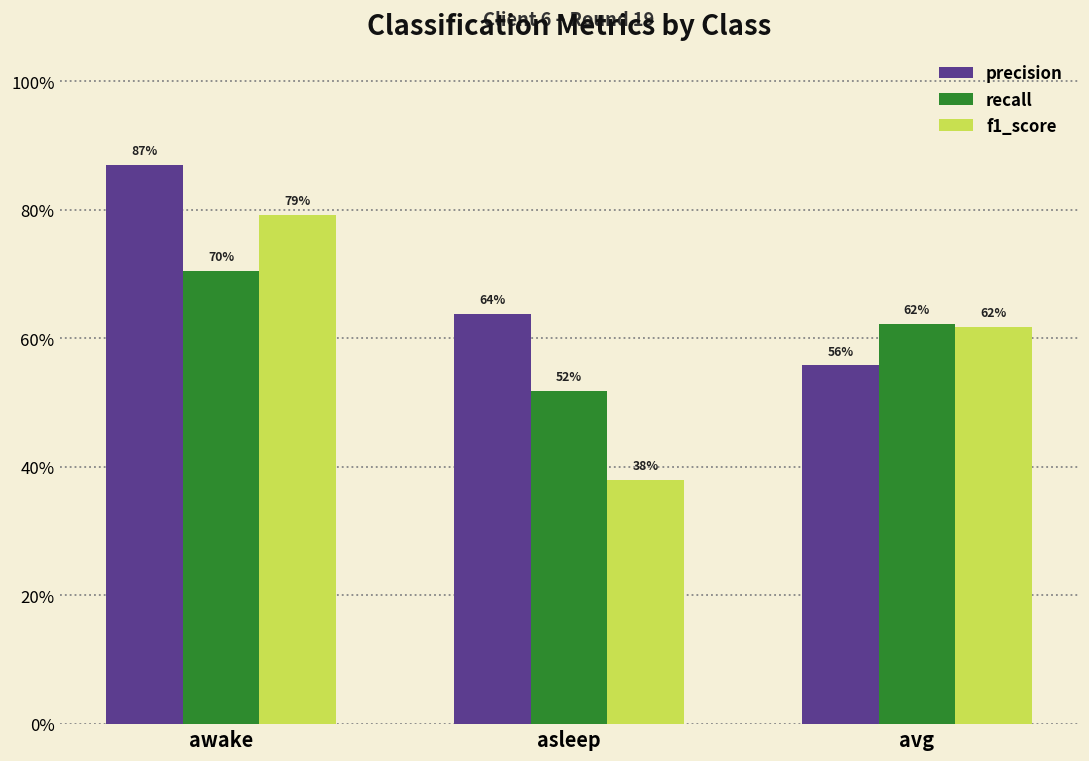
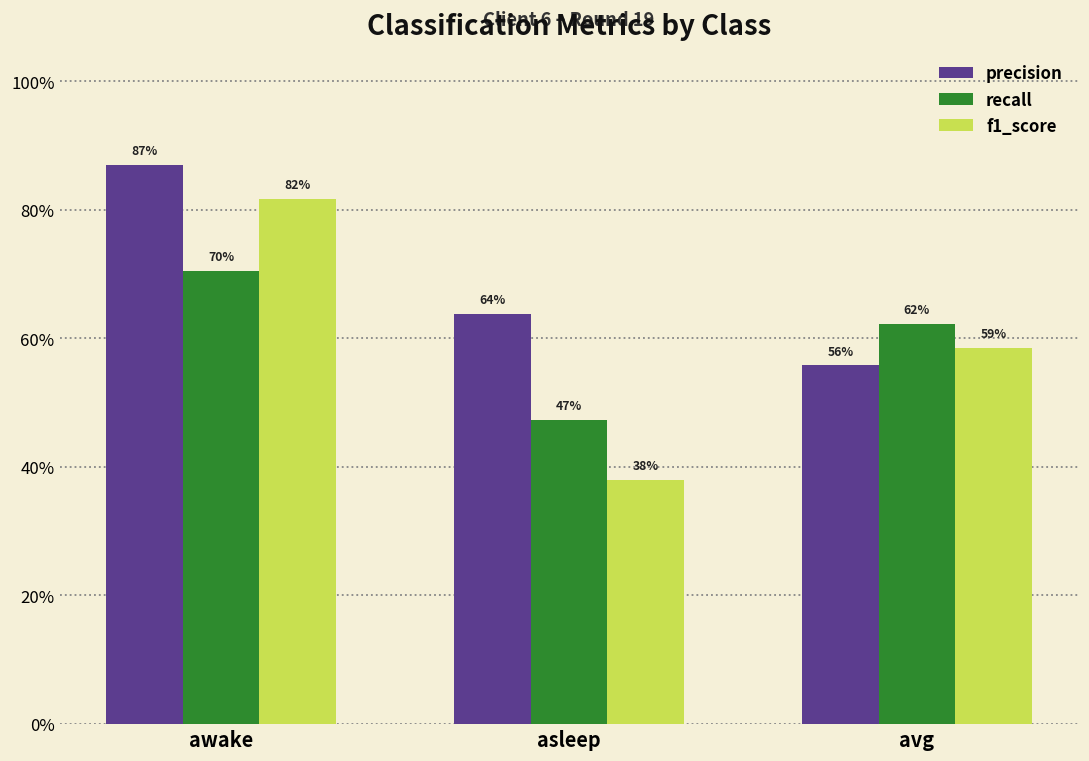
f1_score, awake: 79% -> 82%
recall, asleep: 52% -> 47%
f1_score, avg: 62% -> 59%
